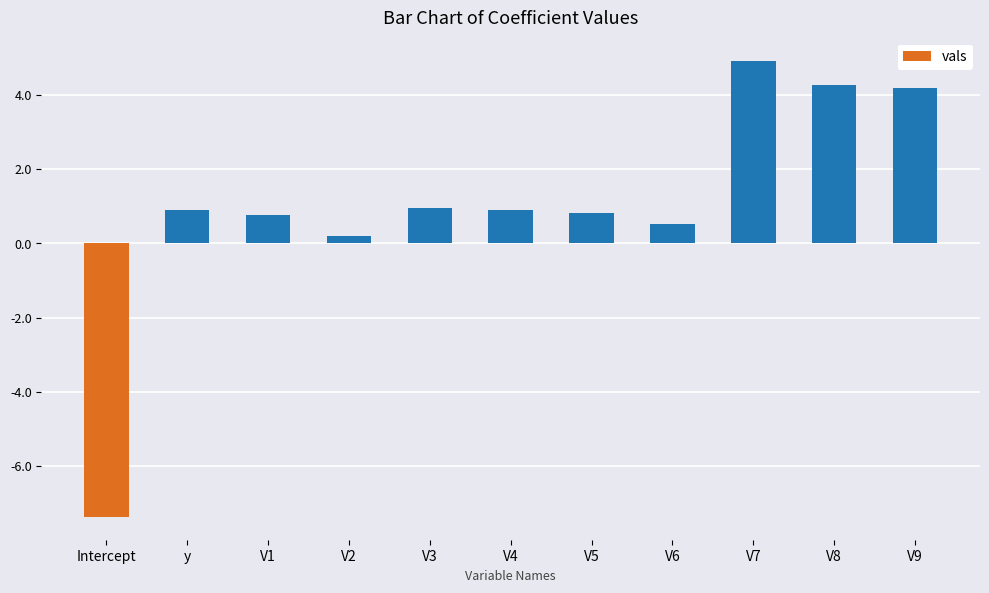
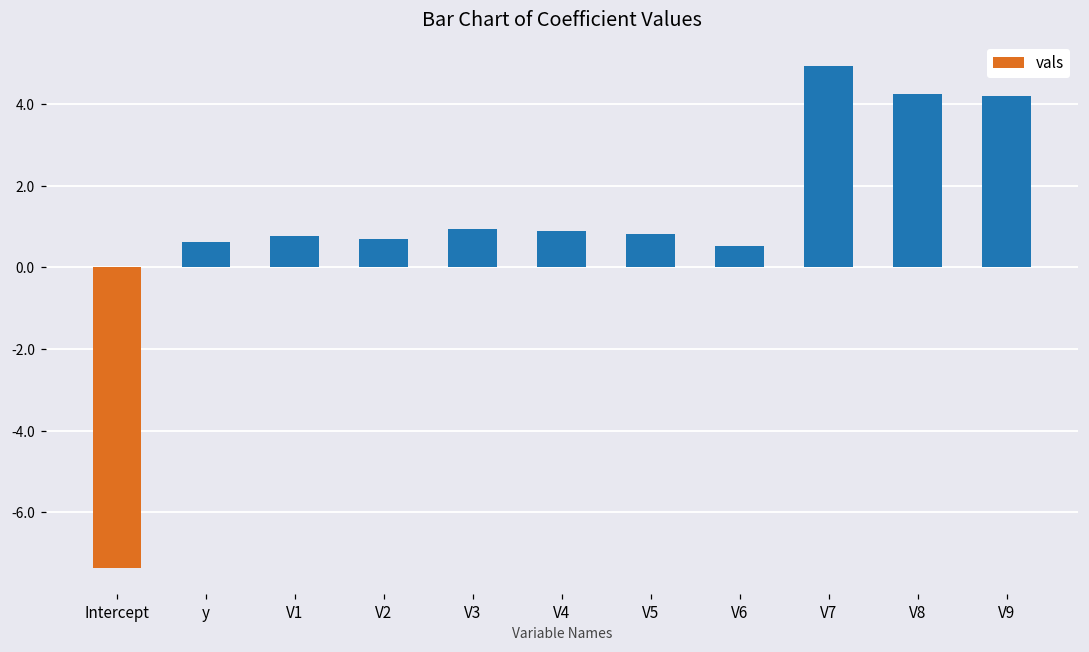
y: 0.9 -> 0.6
V2: 0.2 -> 0.7
